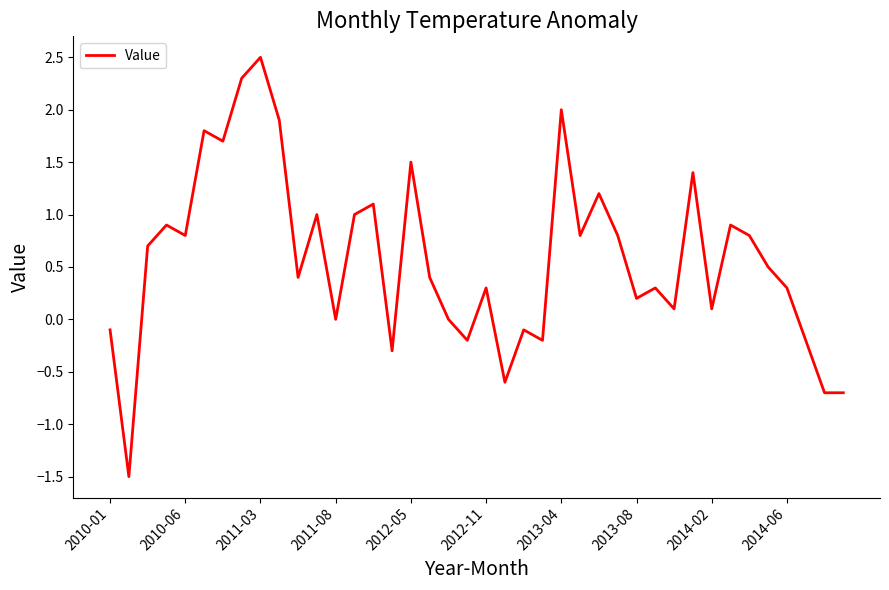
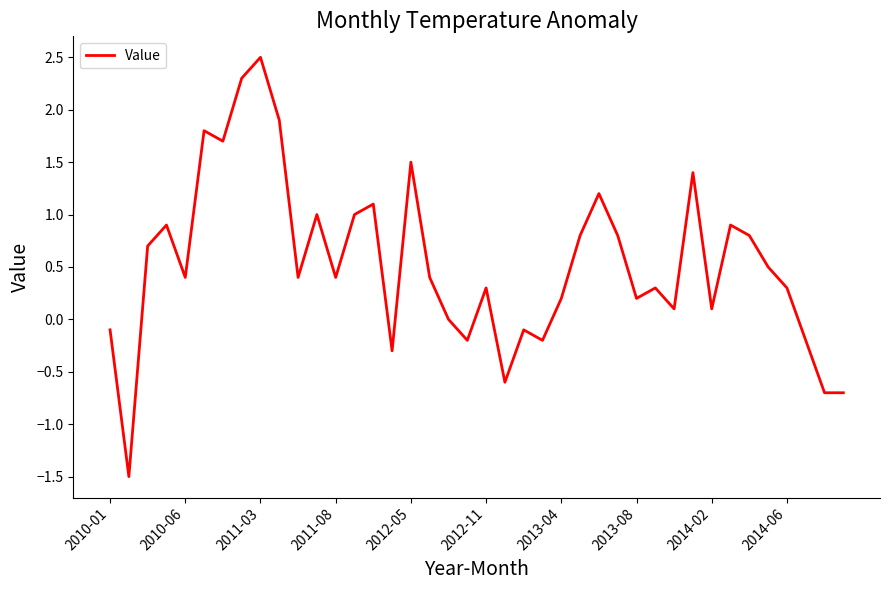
2010-06: 0.8 -> 0.4
2011-08: 0.0 -> 0.4
2013-04: 2.0 -> 0.2
